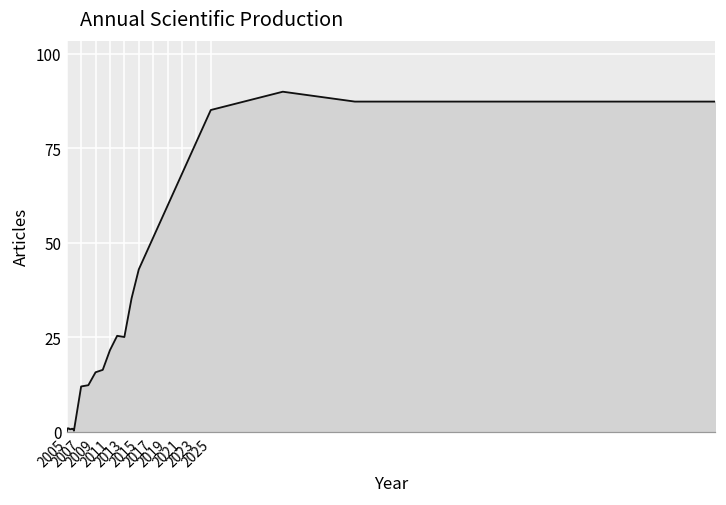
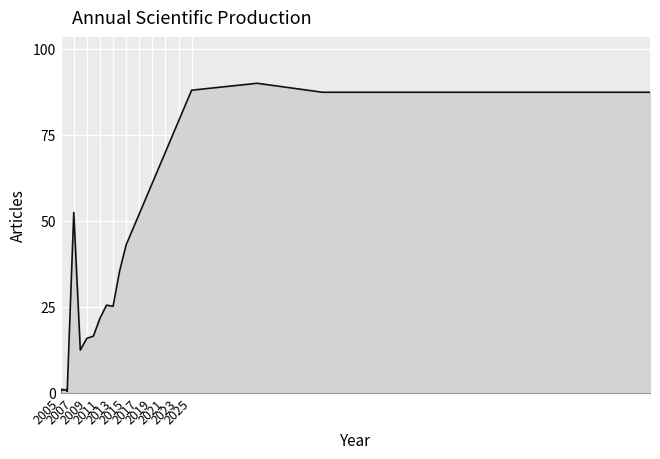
2007: 12 -> 52
2025: 85 -> 88
